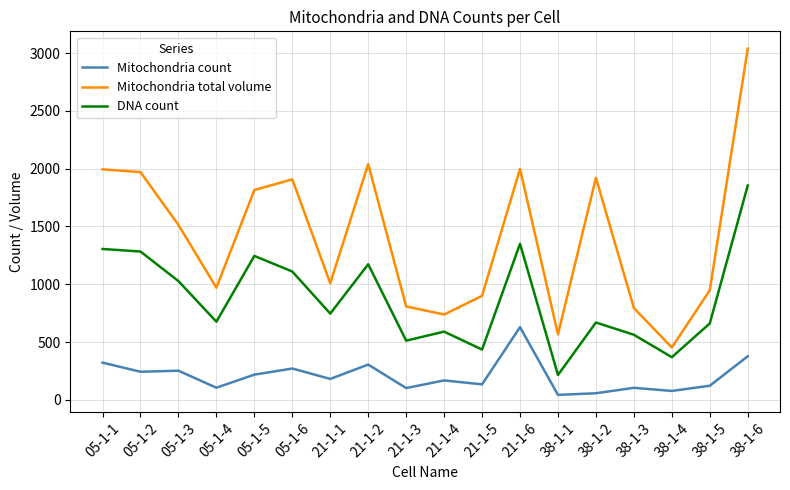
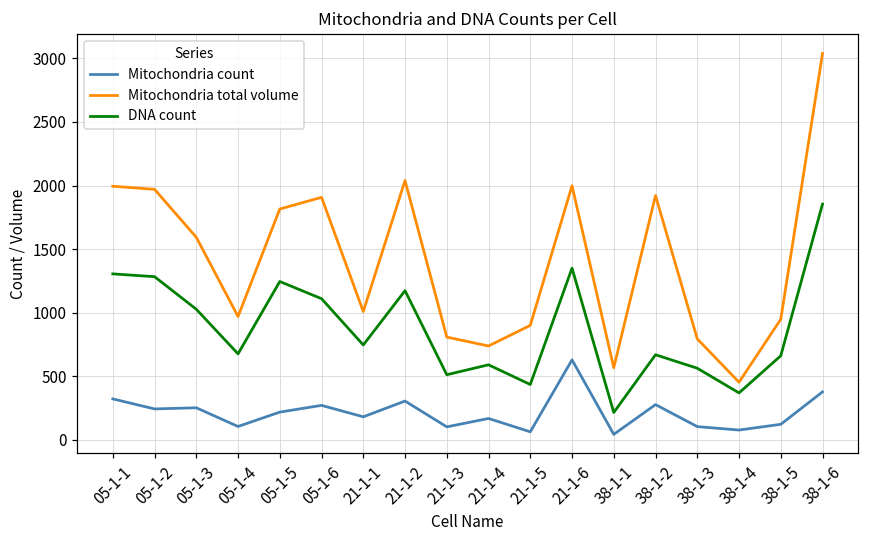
Mitochondria total volume, 05-1-3: 1510 -> 1590
Mitochondria count, 21-1-5: 130 -> 60
Mitochondria count, 38-1-2: 60 -> 280
